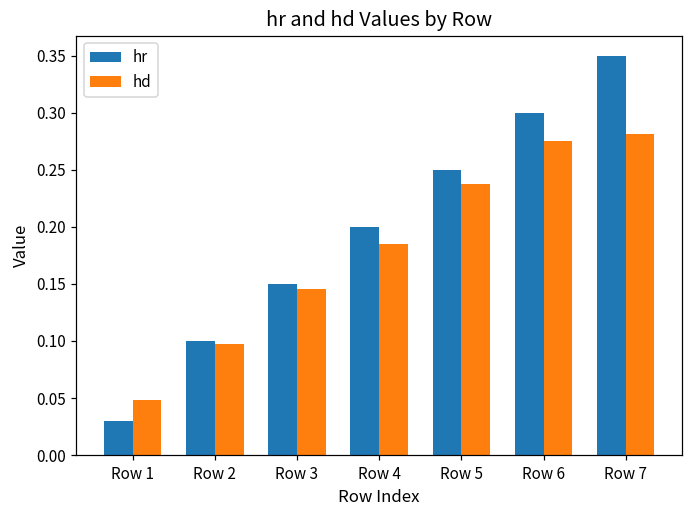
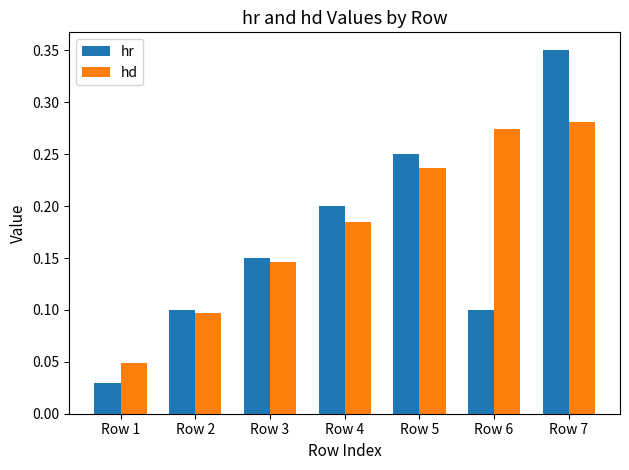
hr, Row 6: 0.3 -> 0.1
